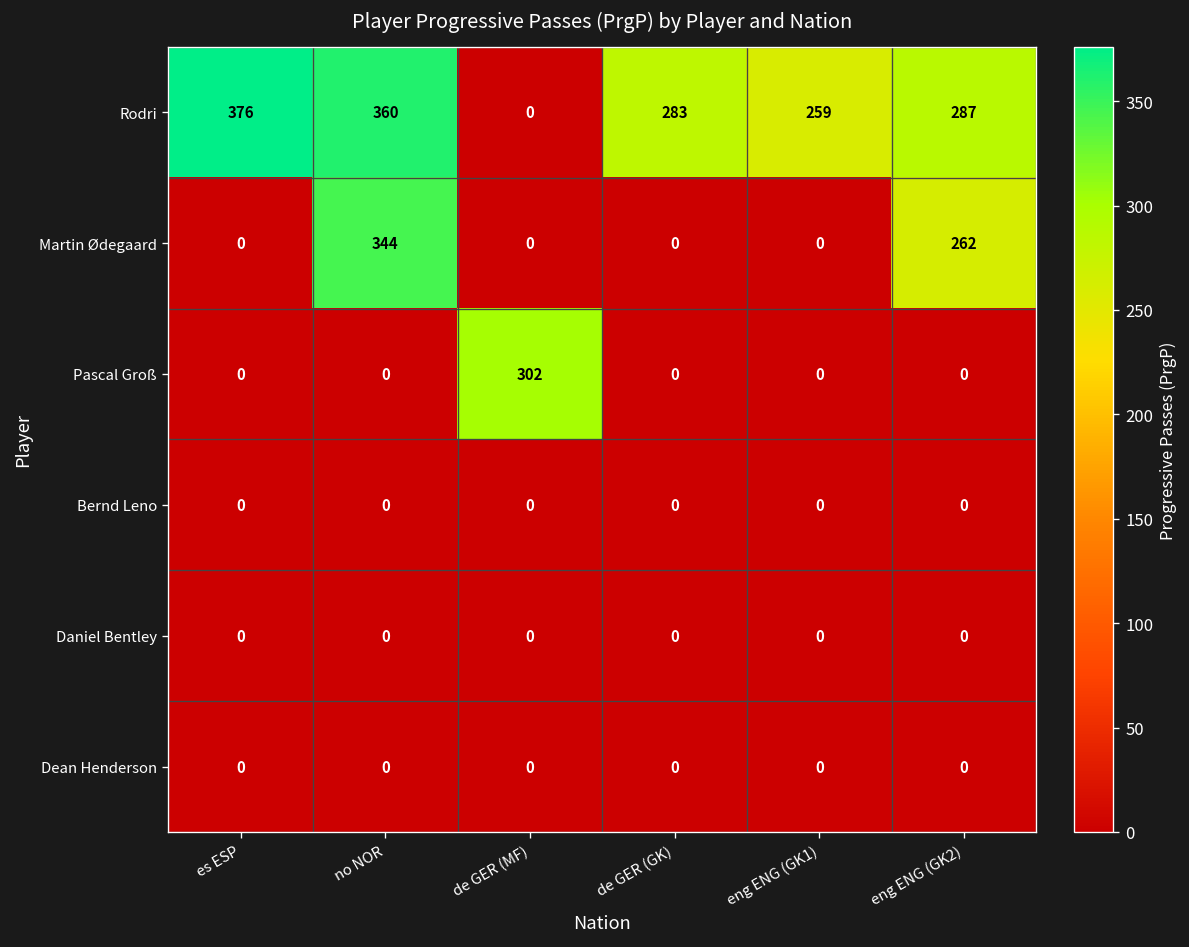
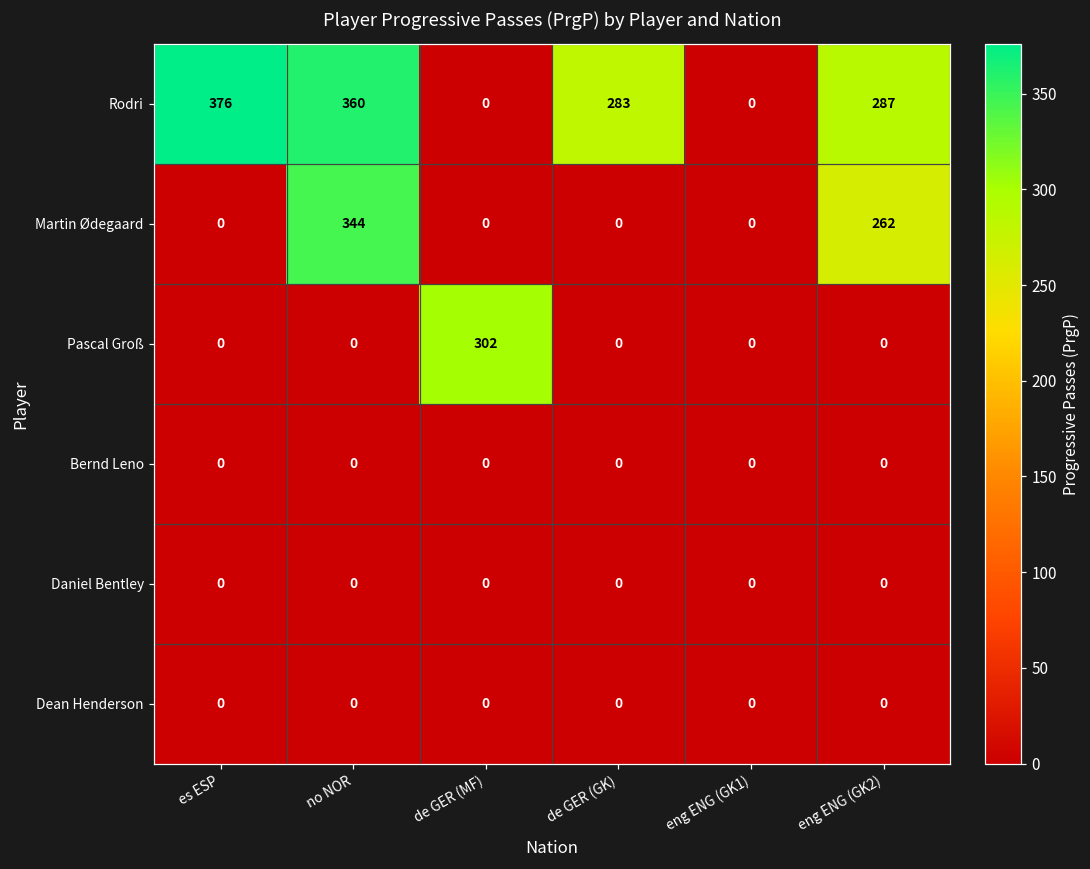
Rodri, eng ENG (GK1): 259 -> 0
